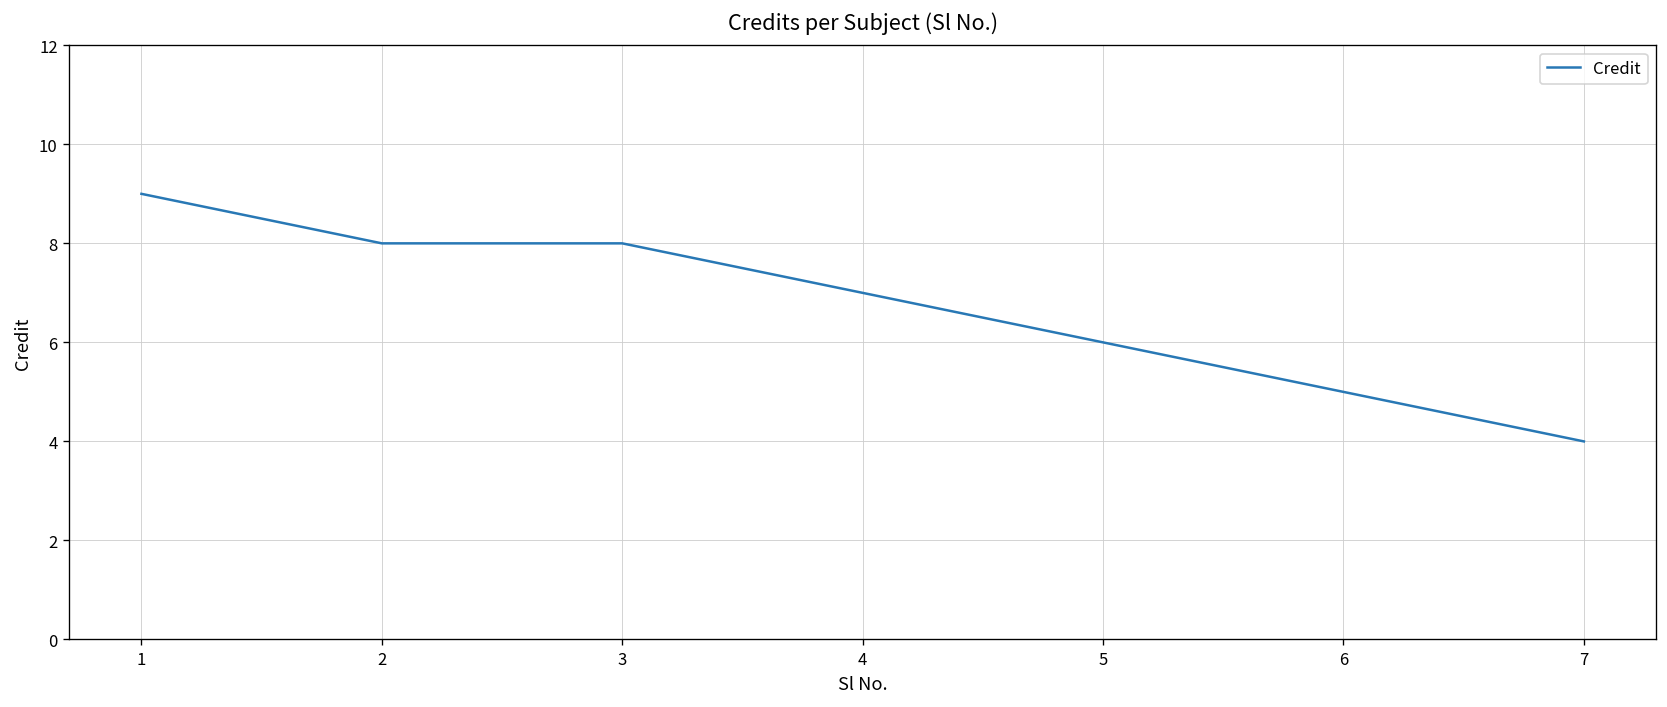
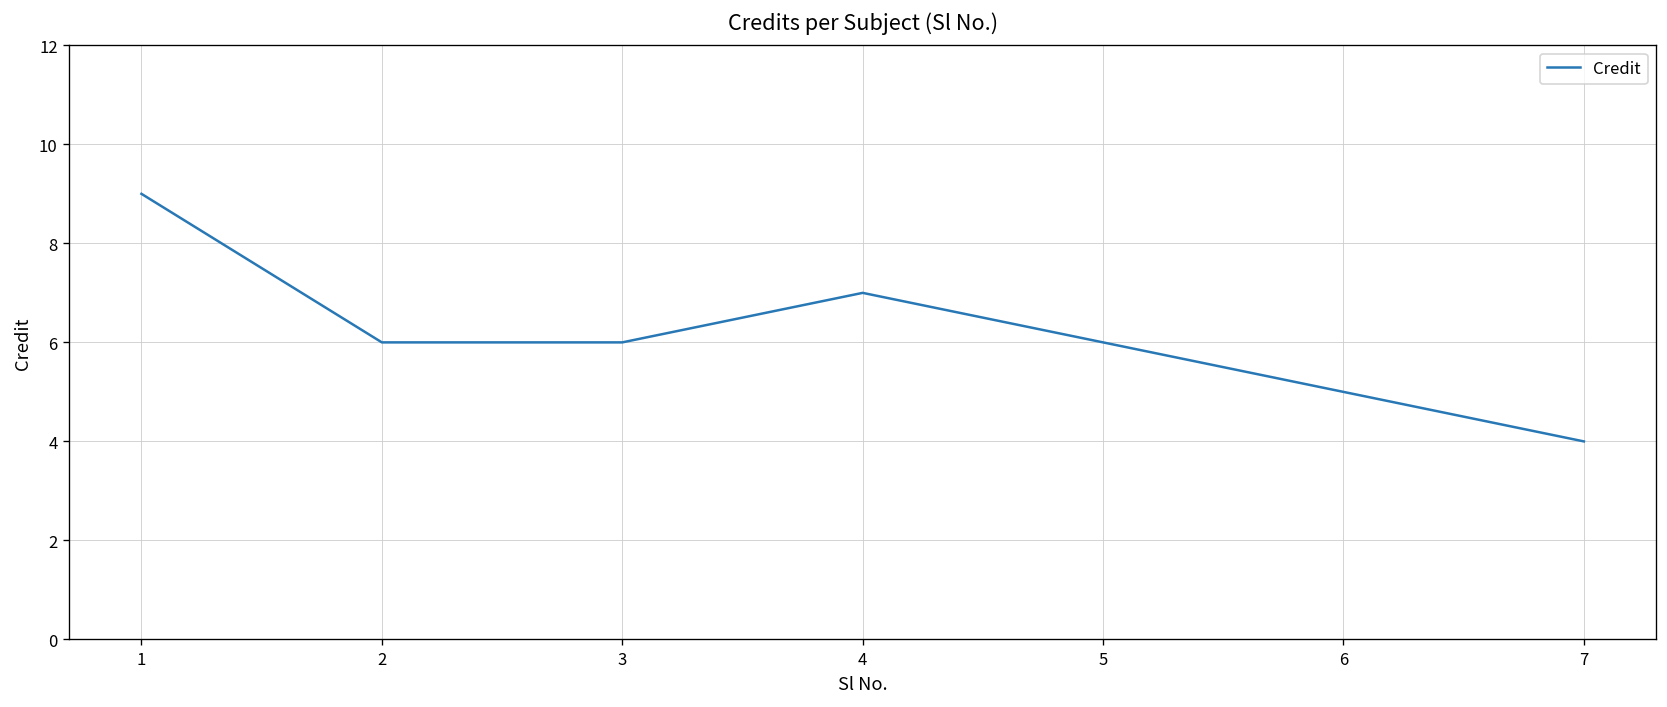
2: 8 -> 6
3: 8 -> 6
